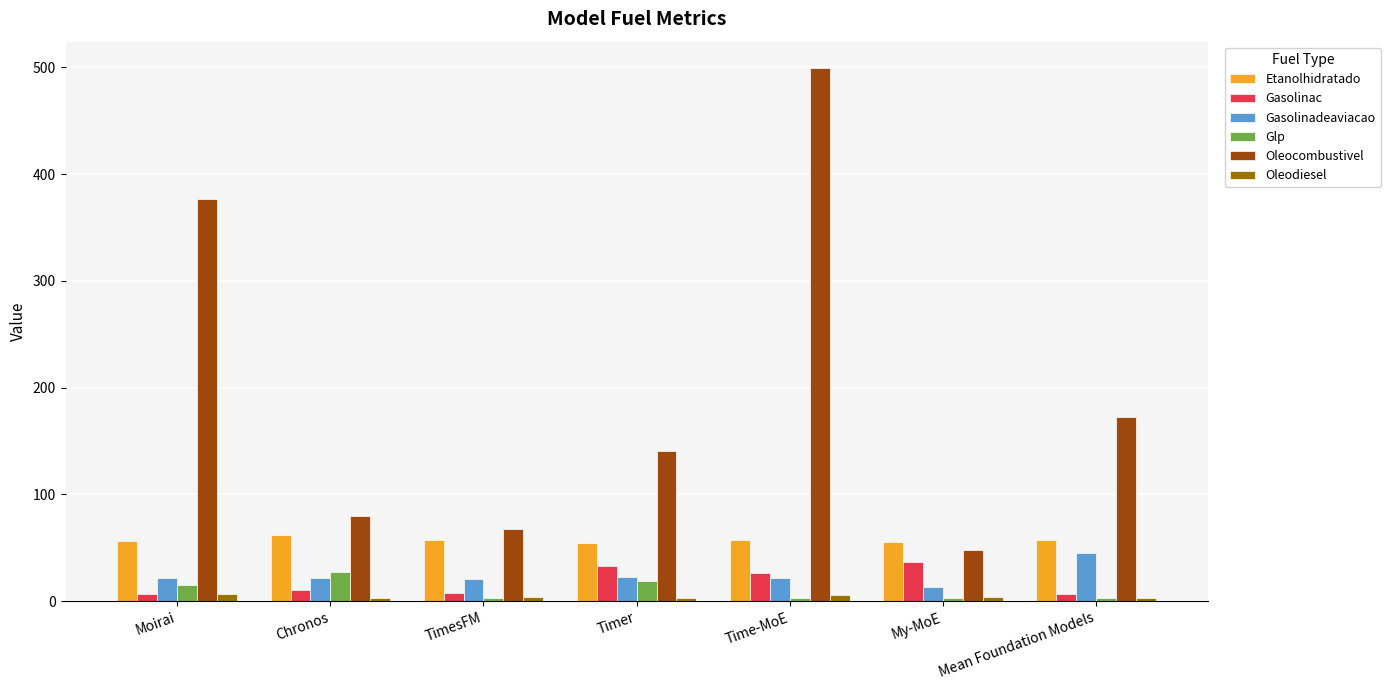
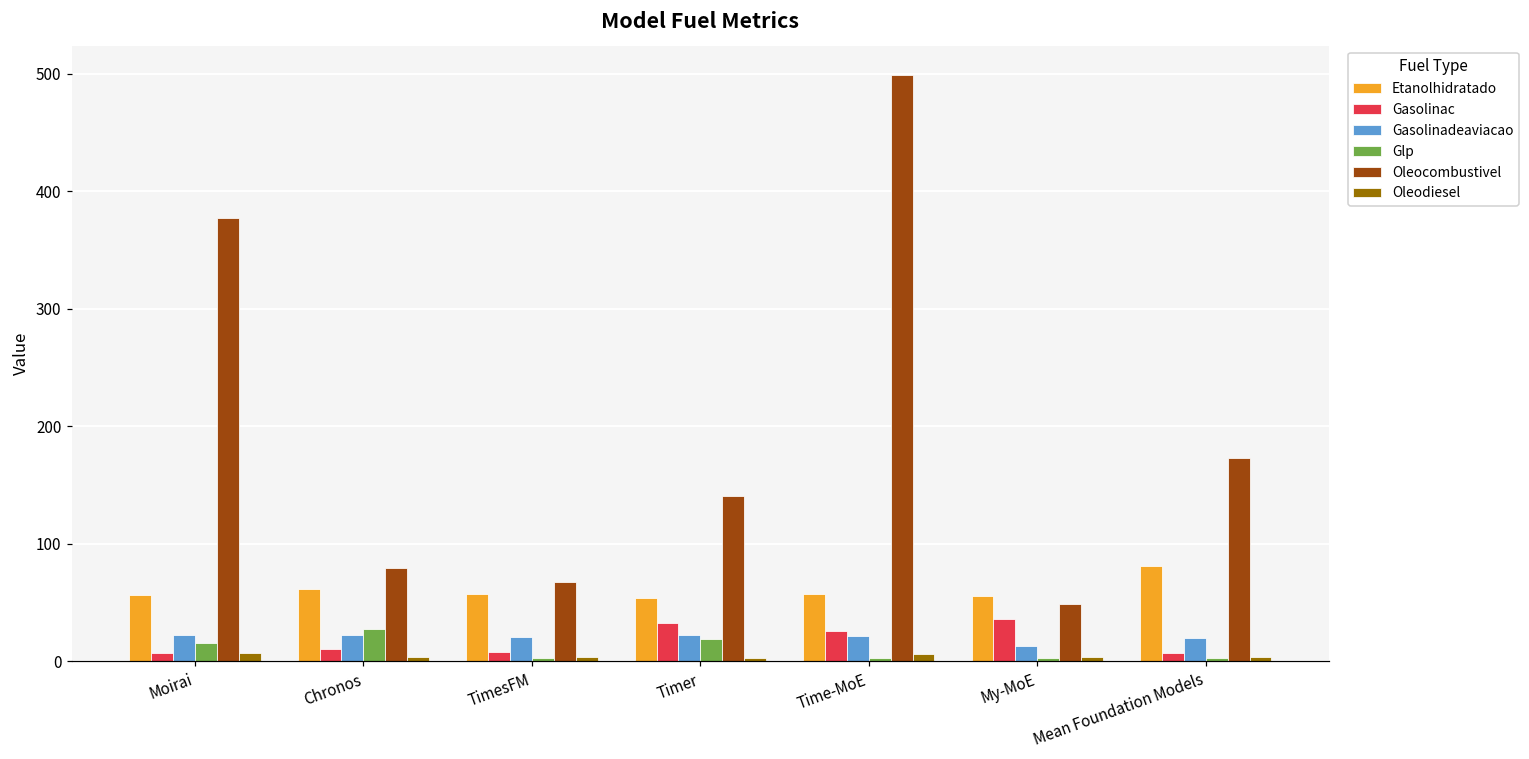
Etanolhidratado, Mean Foundation Models: 58 -> 81
Gasolinadeaviacao, Mean Foundation Models: 45 -> 20
